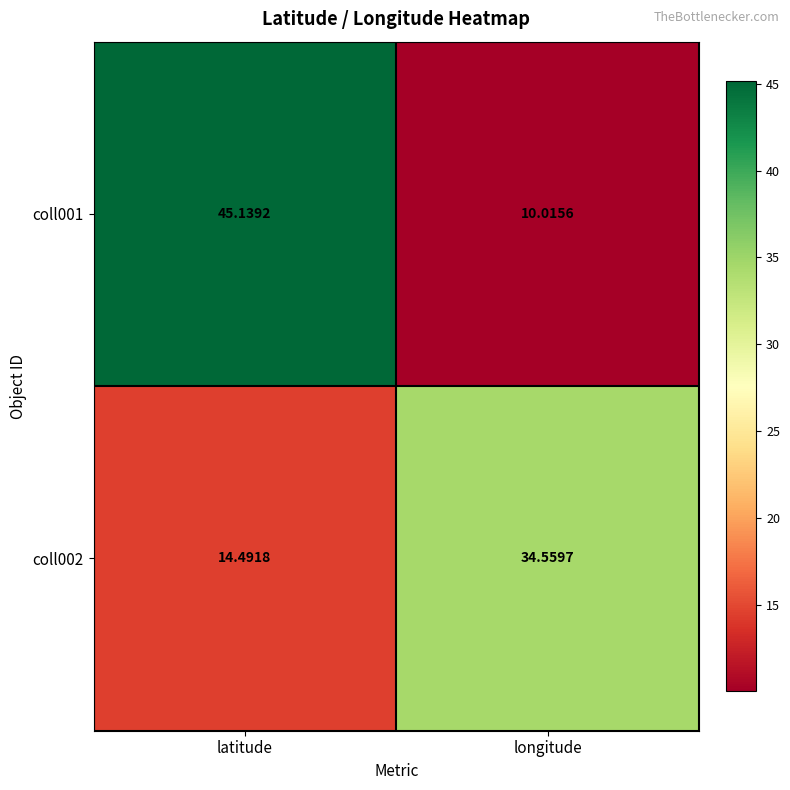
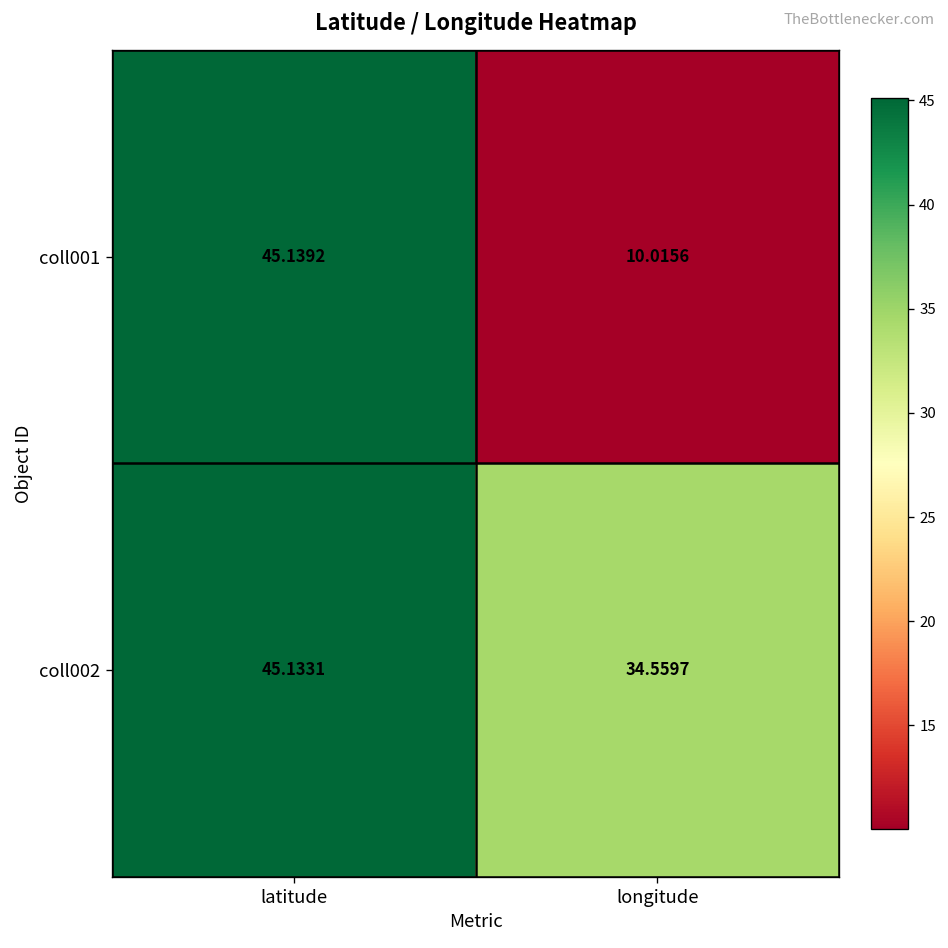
coll002, latitude: 14.4918 -> 45.1331
